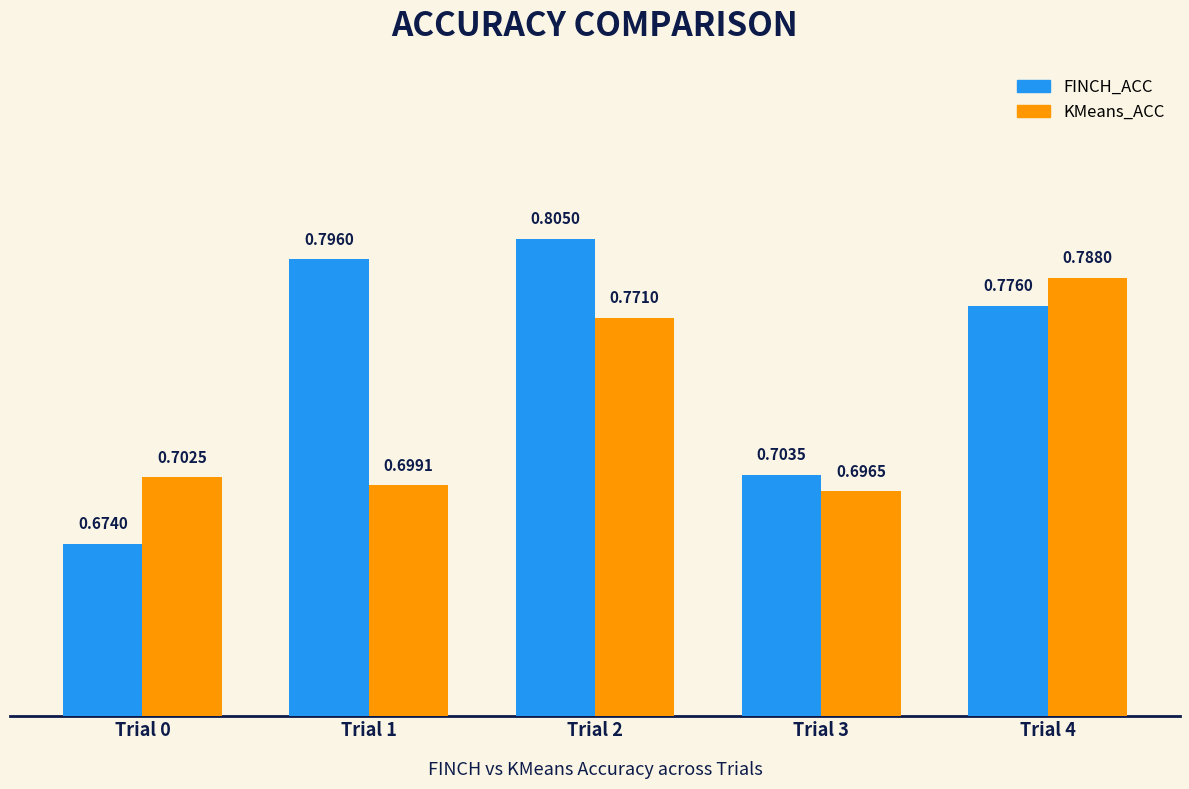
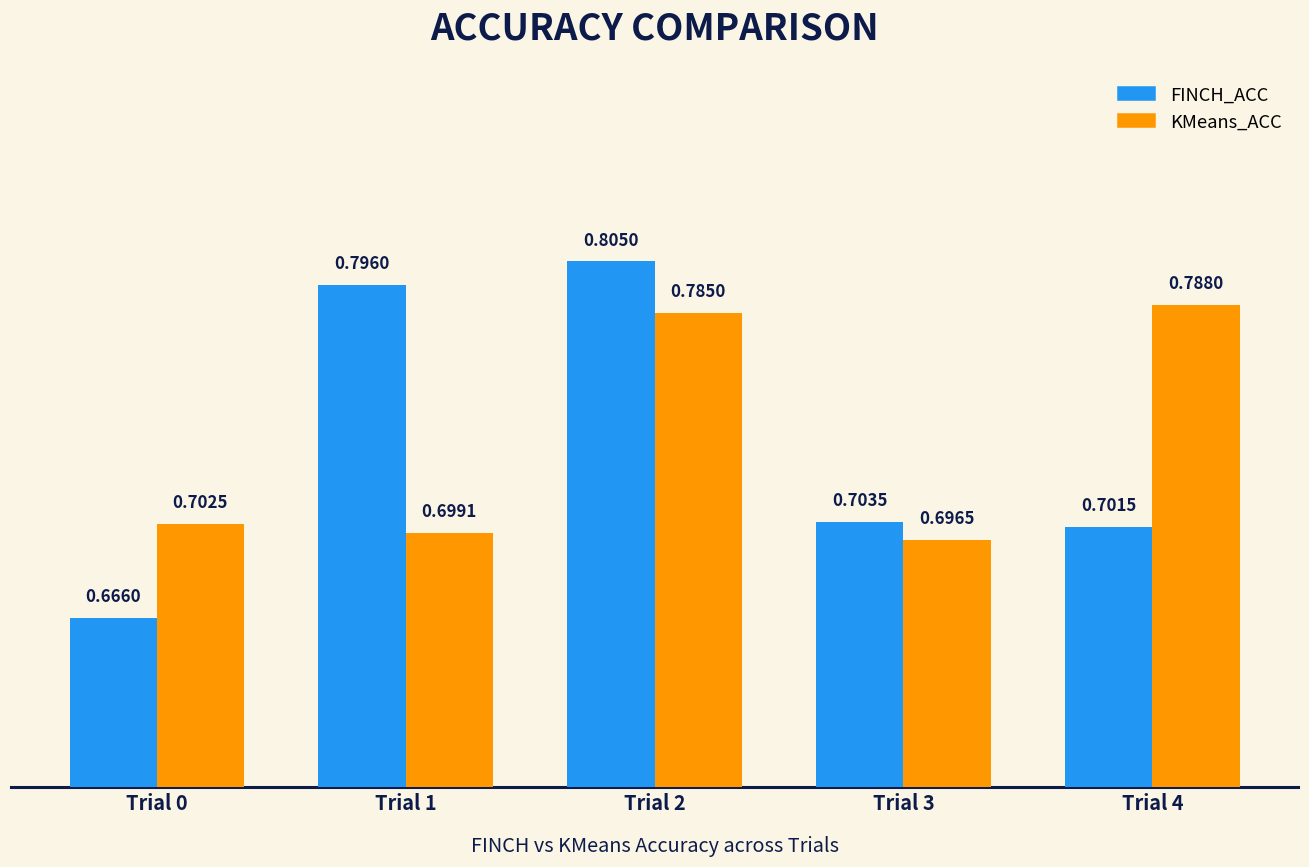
FINCH_ACC, Trial 0: 0.6740 -> 0.6660
KMeans_ACC, Trial 2: 0.7710 -> 0.7850
FINCH_ACC, Trial 4: 0.7760 -> 0.7015
